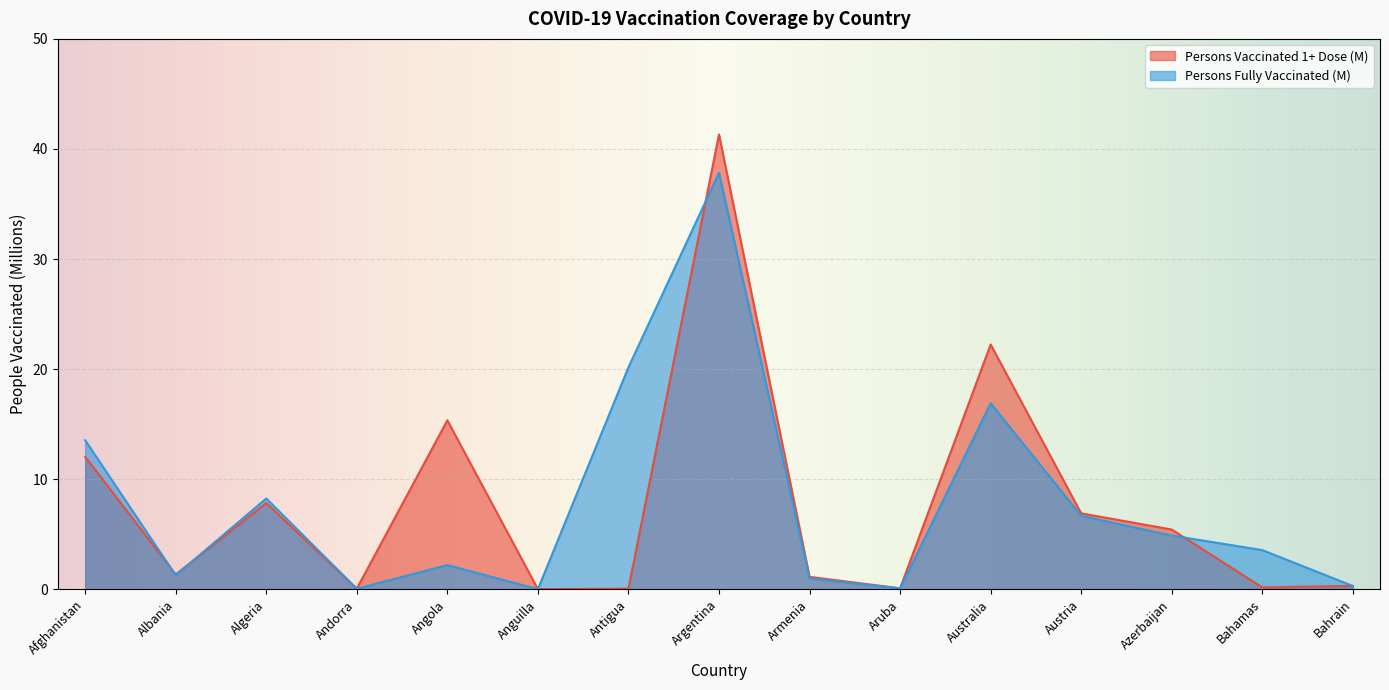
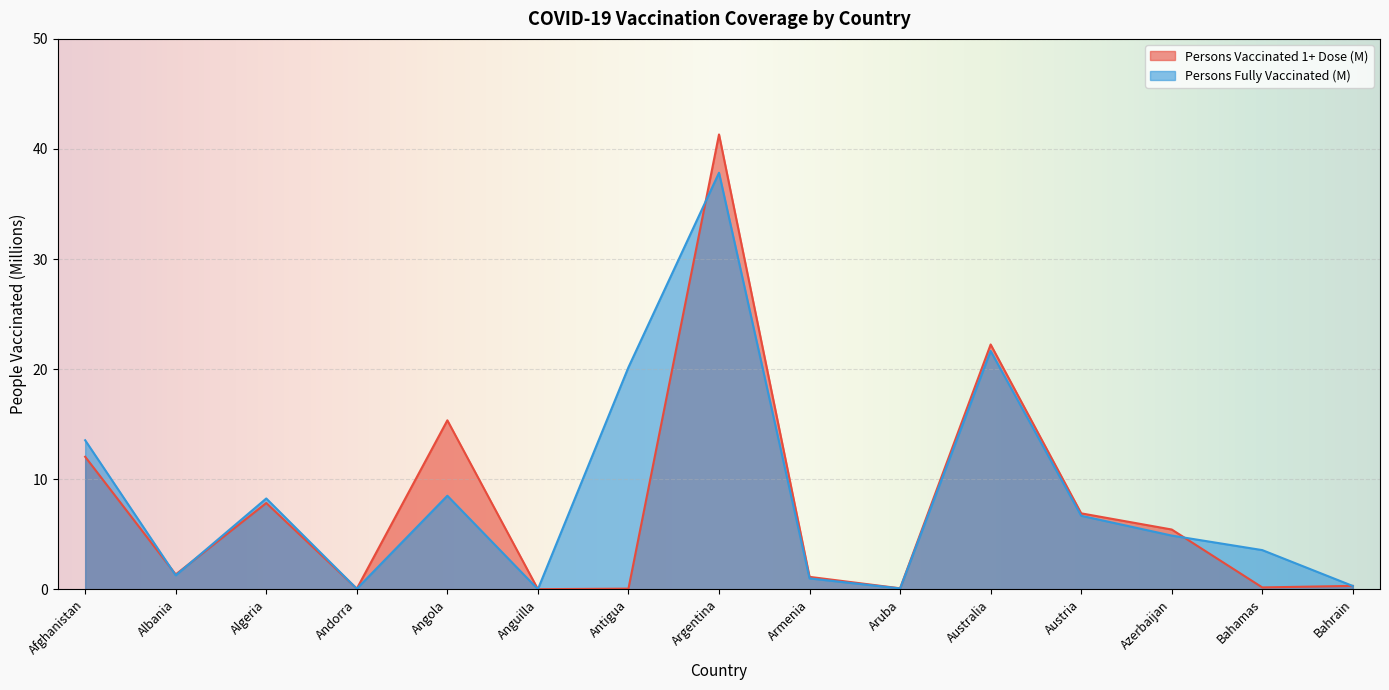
Persons Fully Vaccinated (M), Angola: 2.2 -> 8.5
Persons Fully Vaccinated (M), Australia: 16.9 -> 21.7
